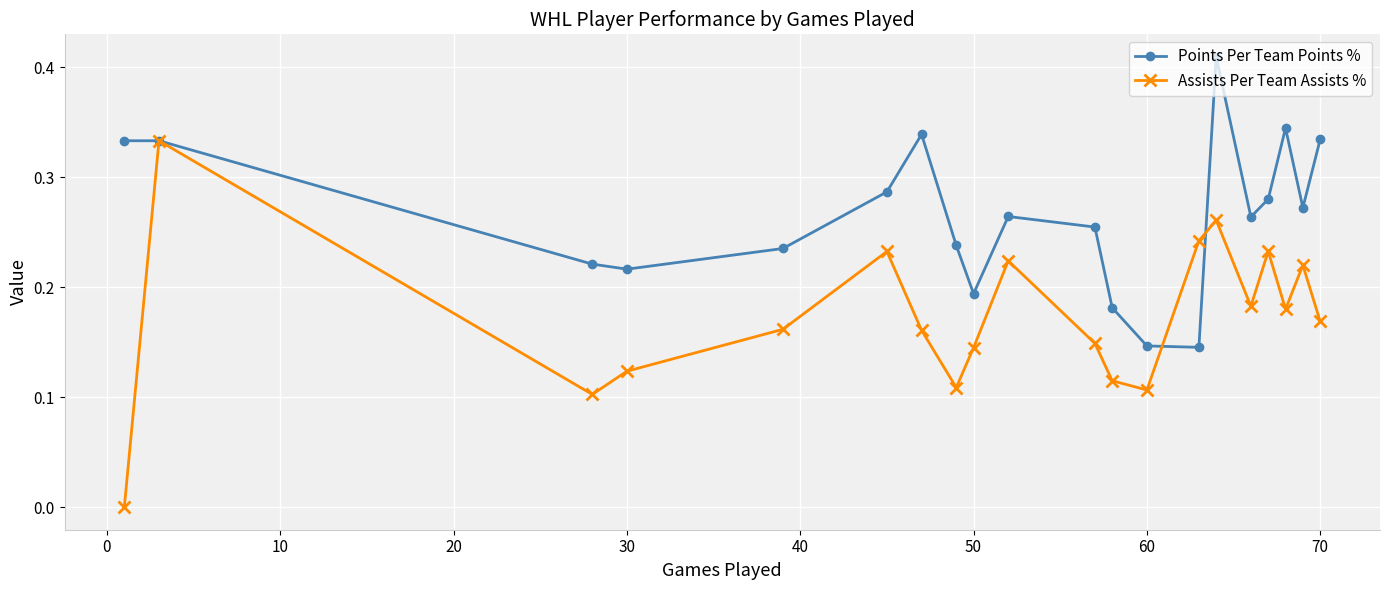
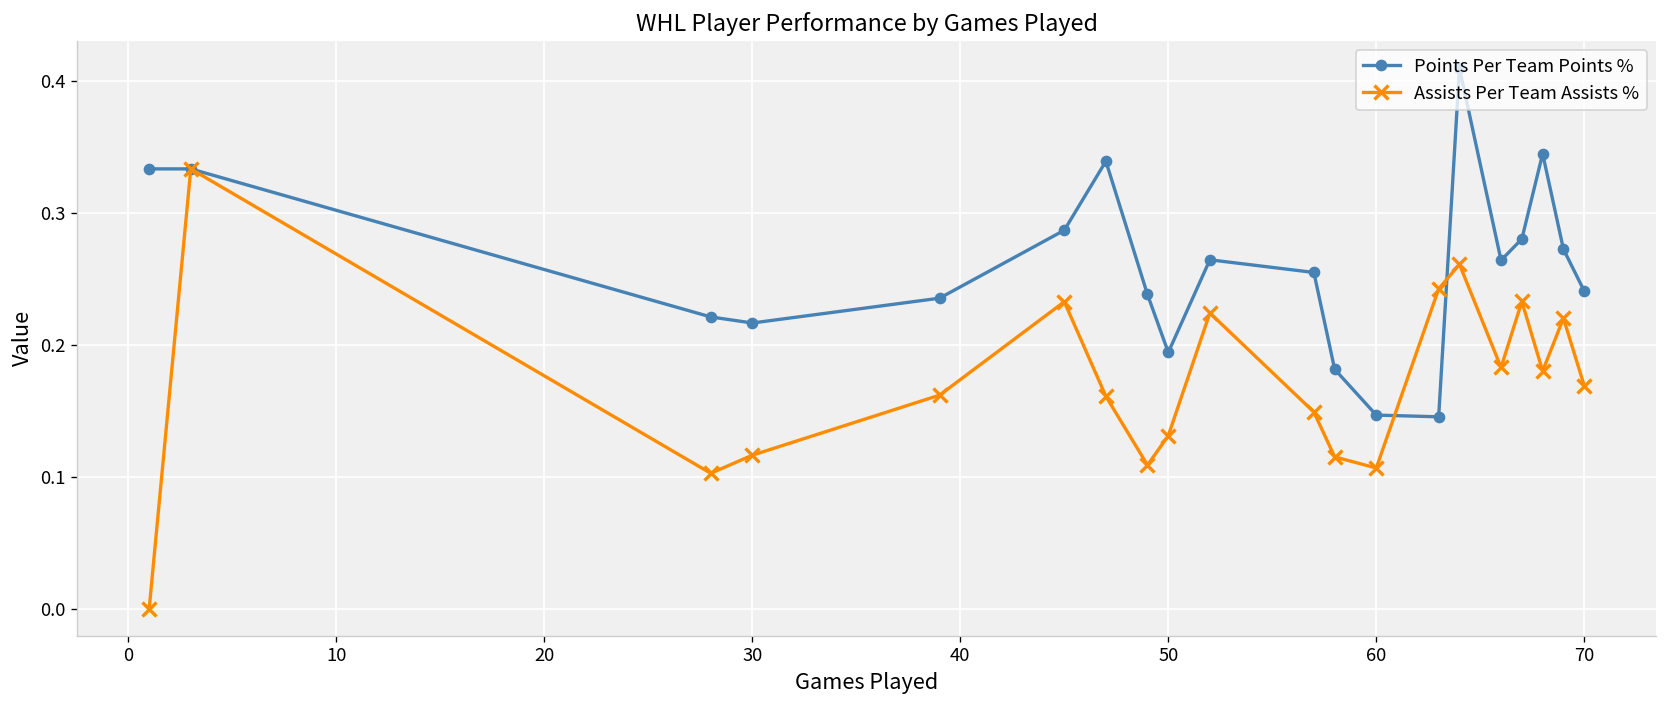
Assists Per Team Assists %, 30: 0.124 -> 0.116
Assists Per Team Assists %, 50: 0.145 -> 0.131
Points Per Team Points %, 70: 0.335 -> 0.241
